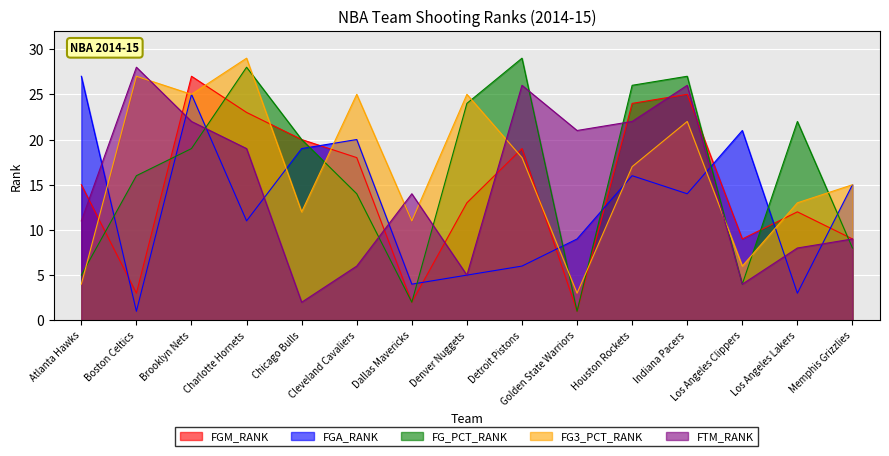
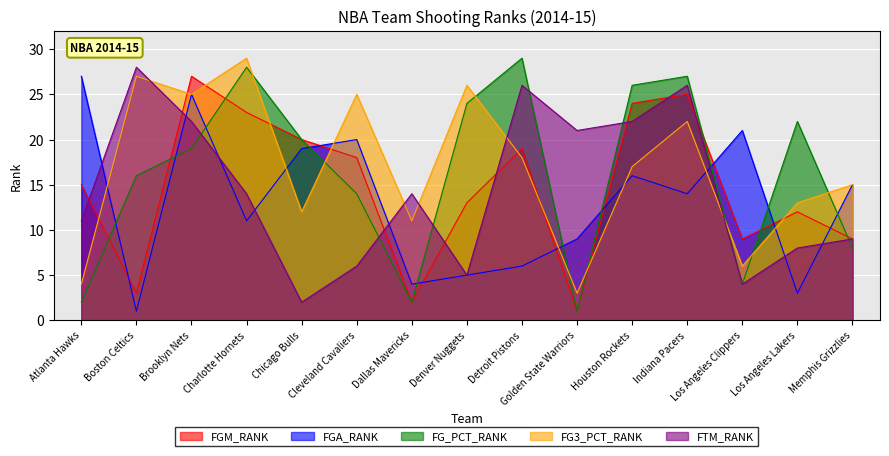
FG_PCT_RANK, Atlanta Hawks: 5 -> 2
FTM_RANK, Charlotte Hornets: 19 -> 14
FG3_PCT_RANK, Denver Nuggets: 25 -> 26
